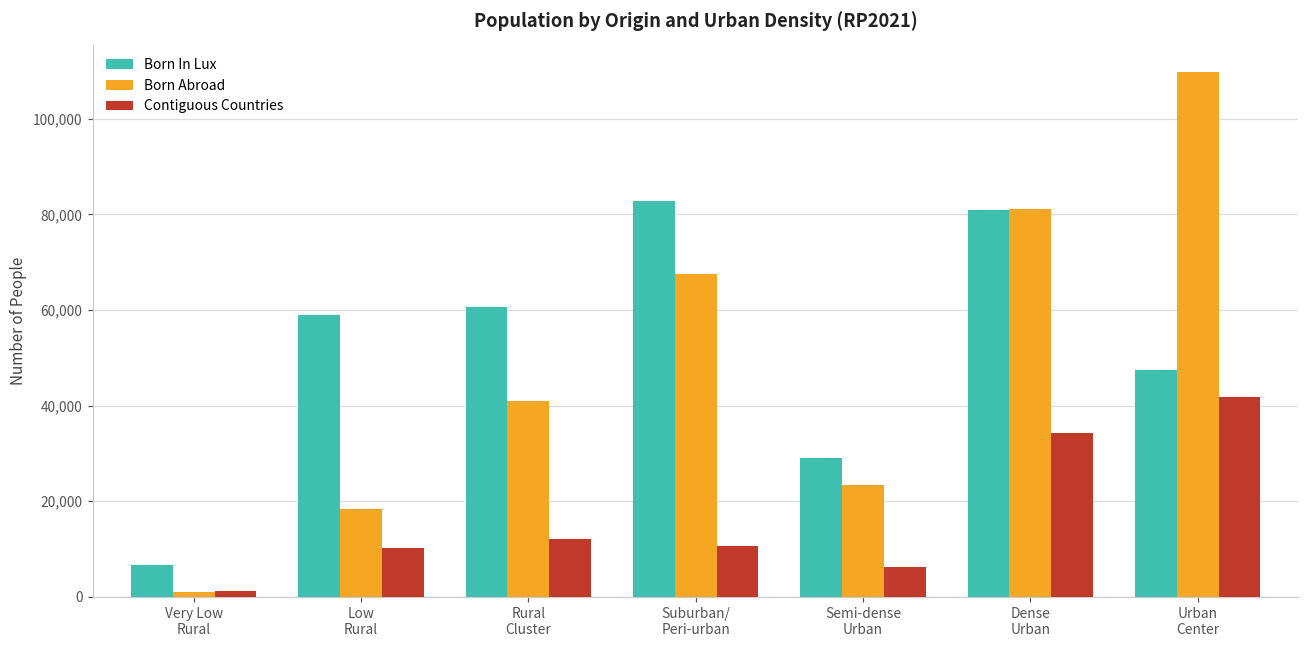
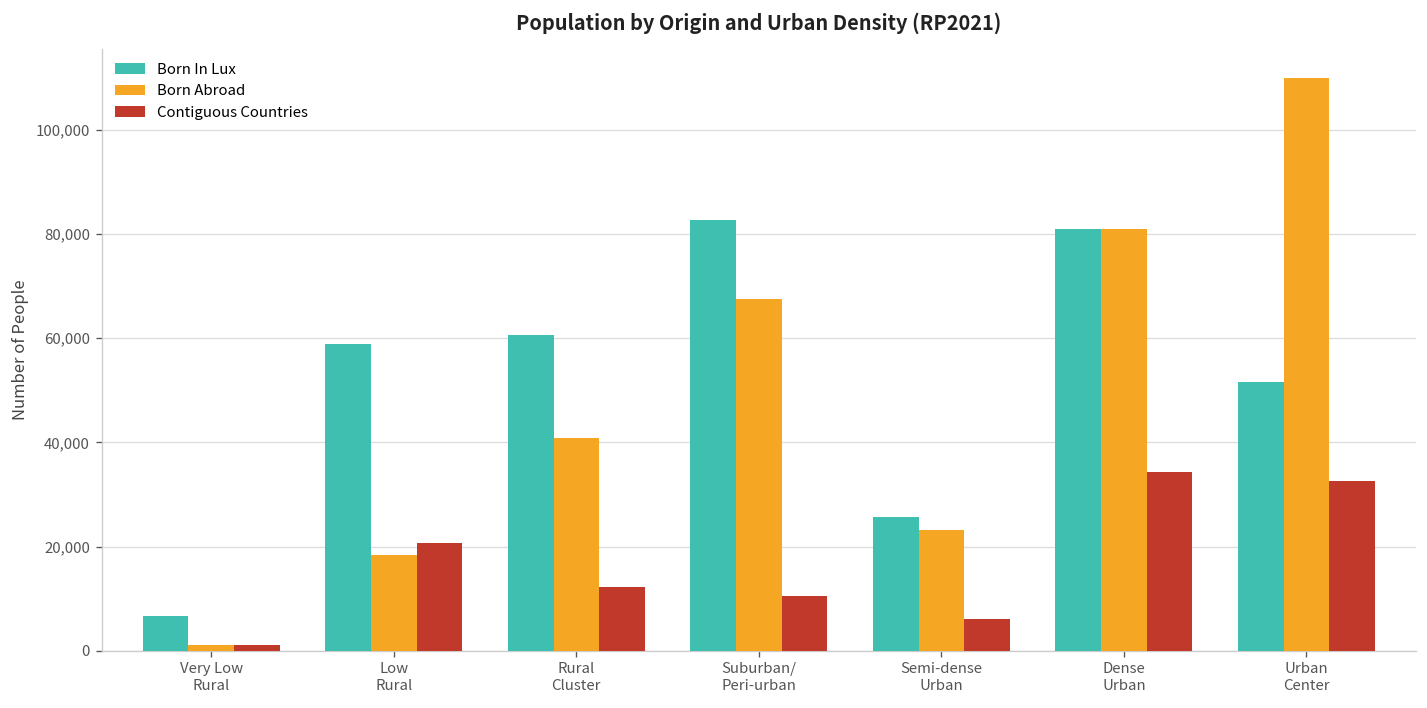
Contiguous Countries, Low Rural: 10,000 -> 21,000
Born In Lux, Semi-dense Urban: 29,000 -> 26,000
Born In Lux, Urban Center: 47,000 -> 52,000
Contiguous Countries, Urban Center: 42,000 -> 33,000
